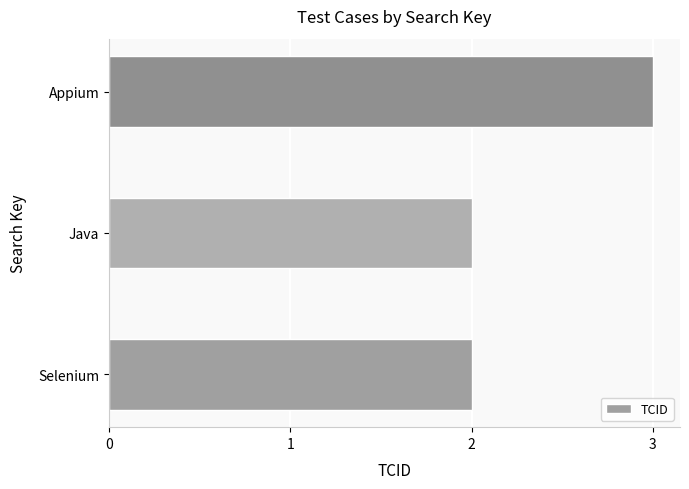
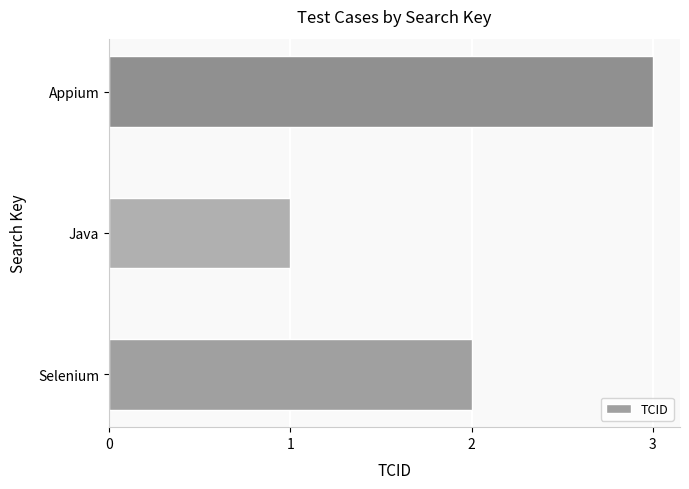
Java: 2 -> 1
